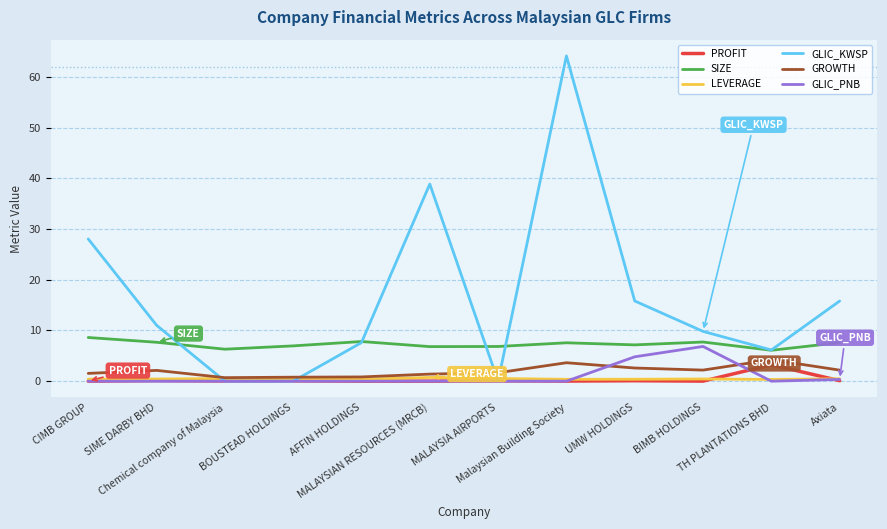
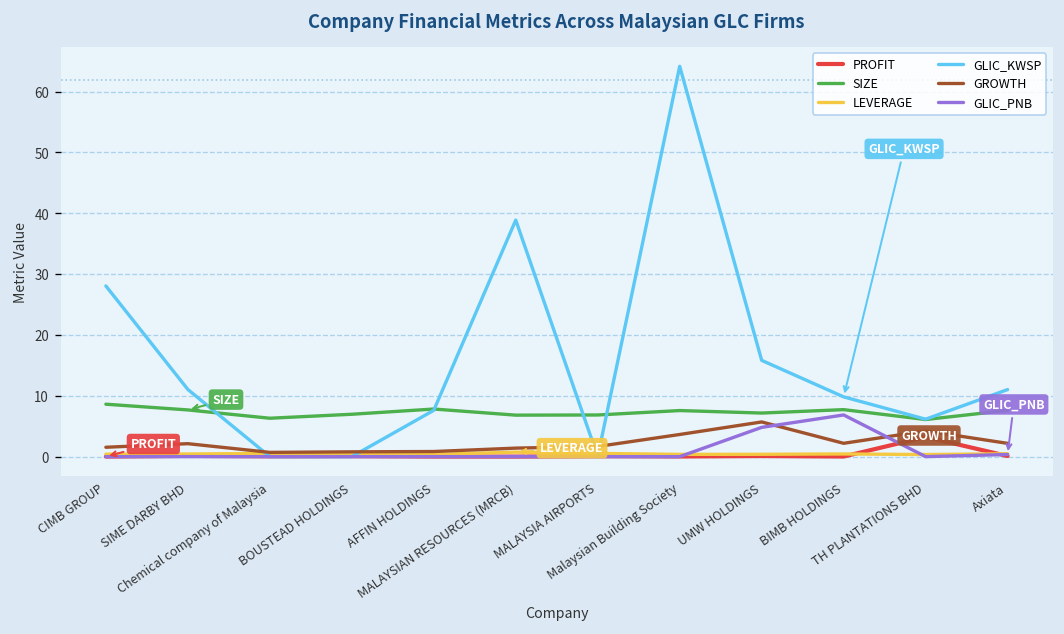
GROWTH, UMW HOLDINGS: 3 -> 6
GLIC_KWSP, Axiata: 16 -> 11
